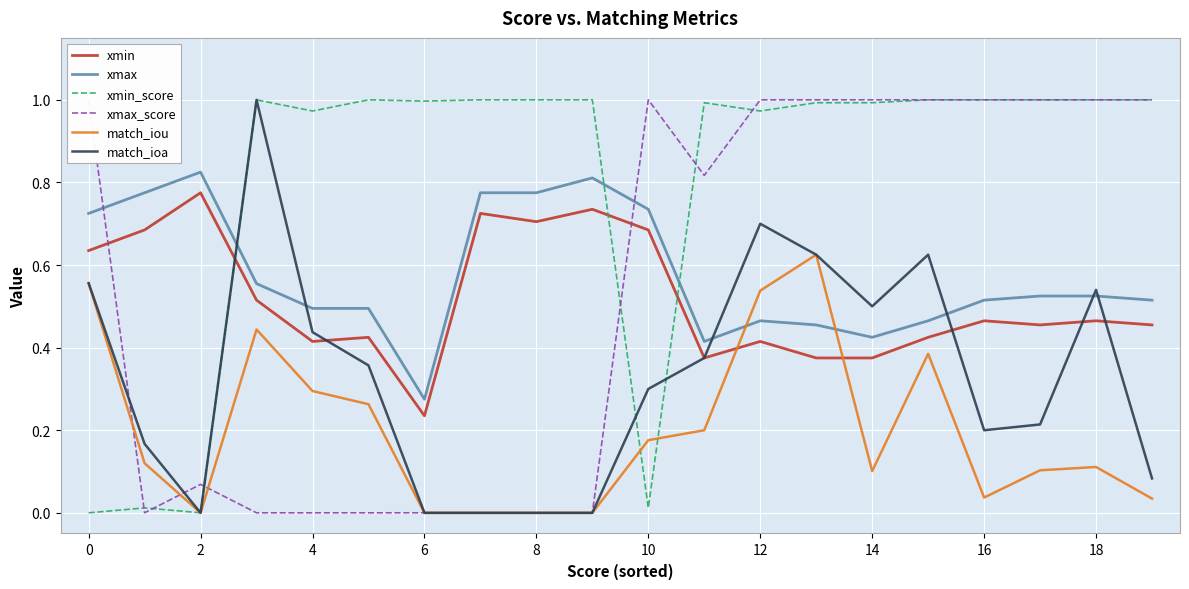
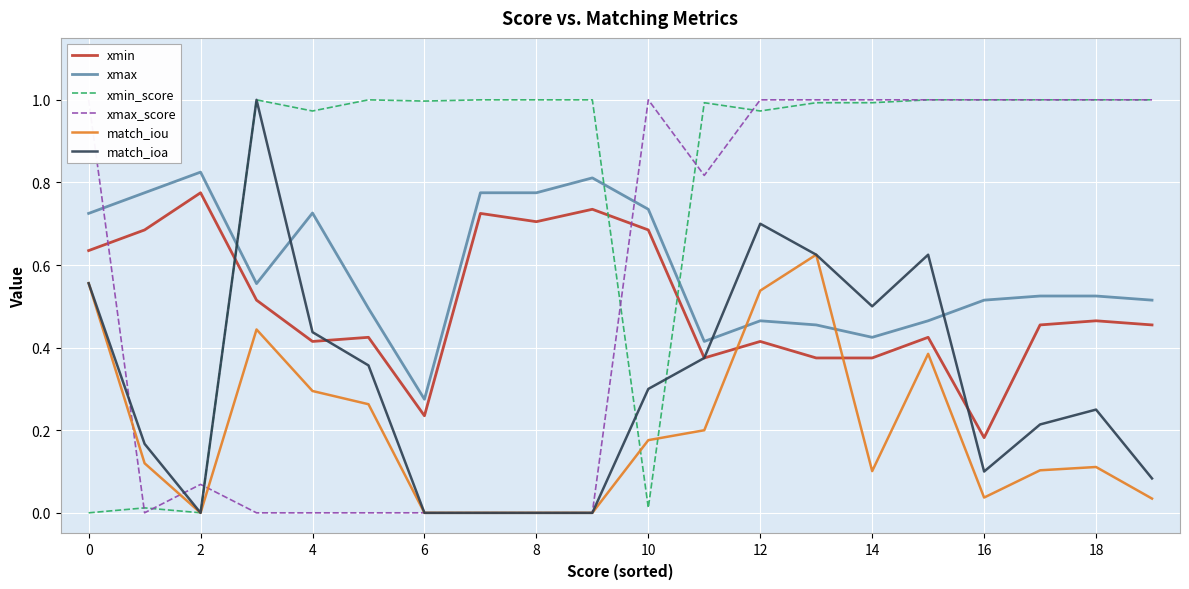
xmax, 4: 0.50 -> 0.73
xmin, 16: 0.47 -> 0.18
match_ioa, 16: 0.2 -> 0.1
match_ioa, 18: 0.54 -> 0.25
